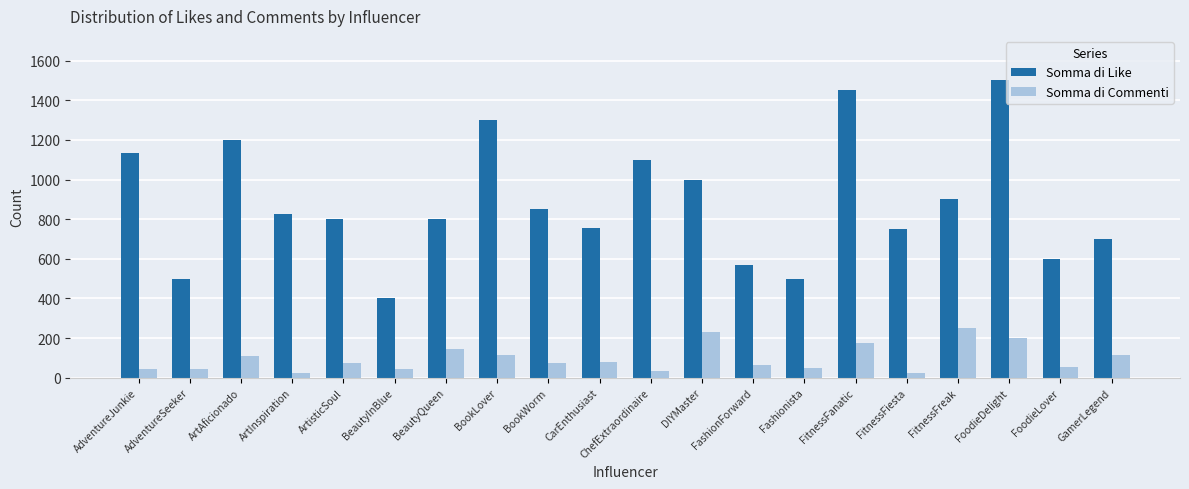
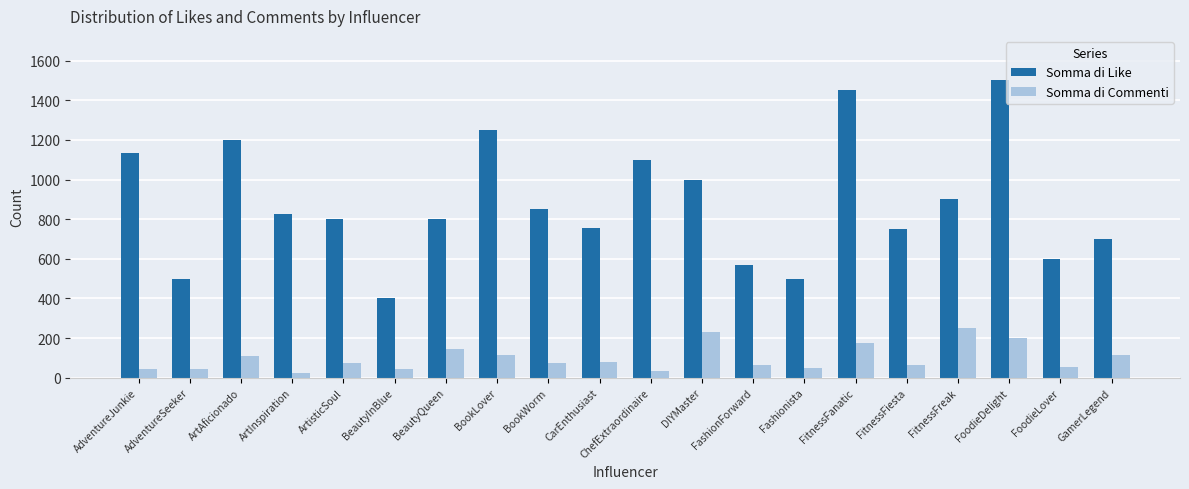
Somma di Like, BookLover: 1300 -> 1250
Somma di Commenti, FitnessFiesta: 20 -> 70
